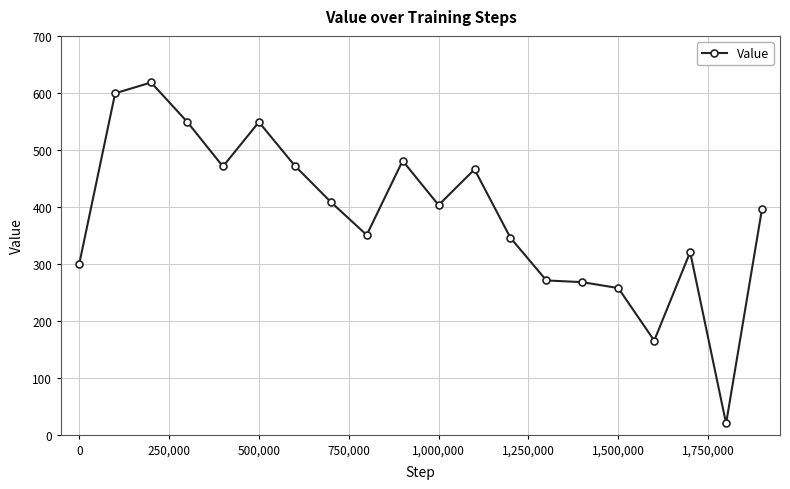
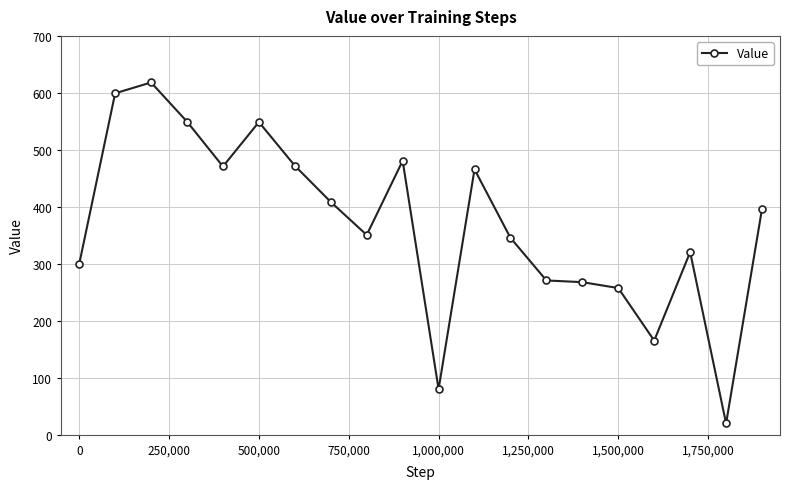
1,000,000: 400 -> 80
